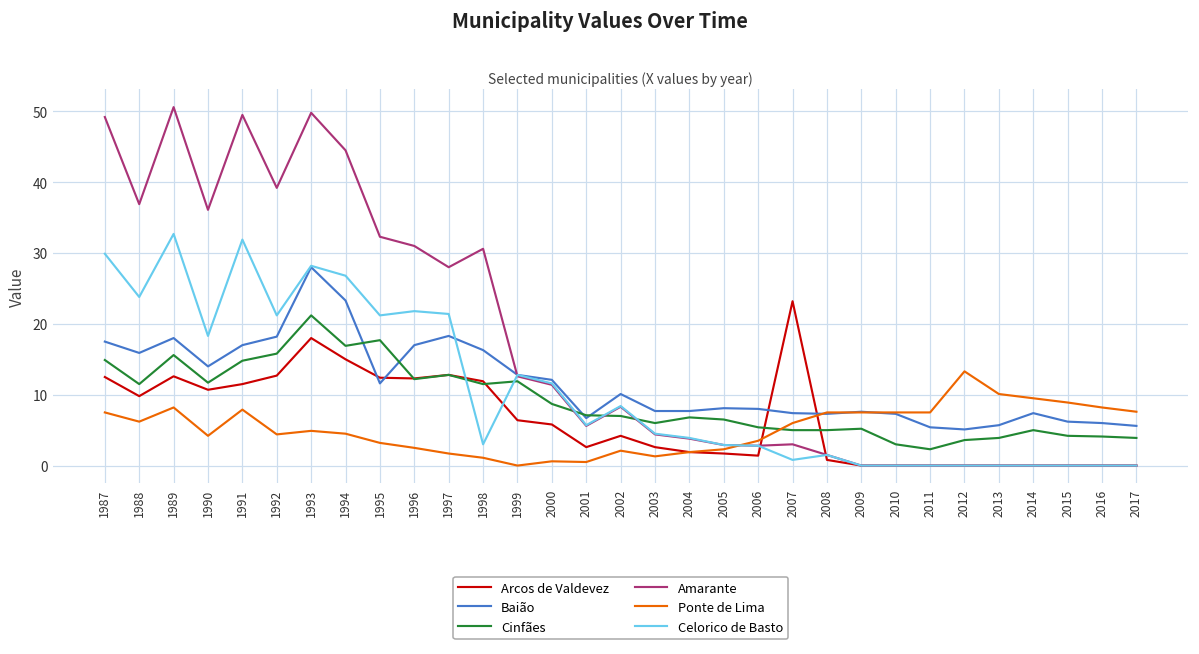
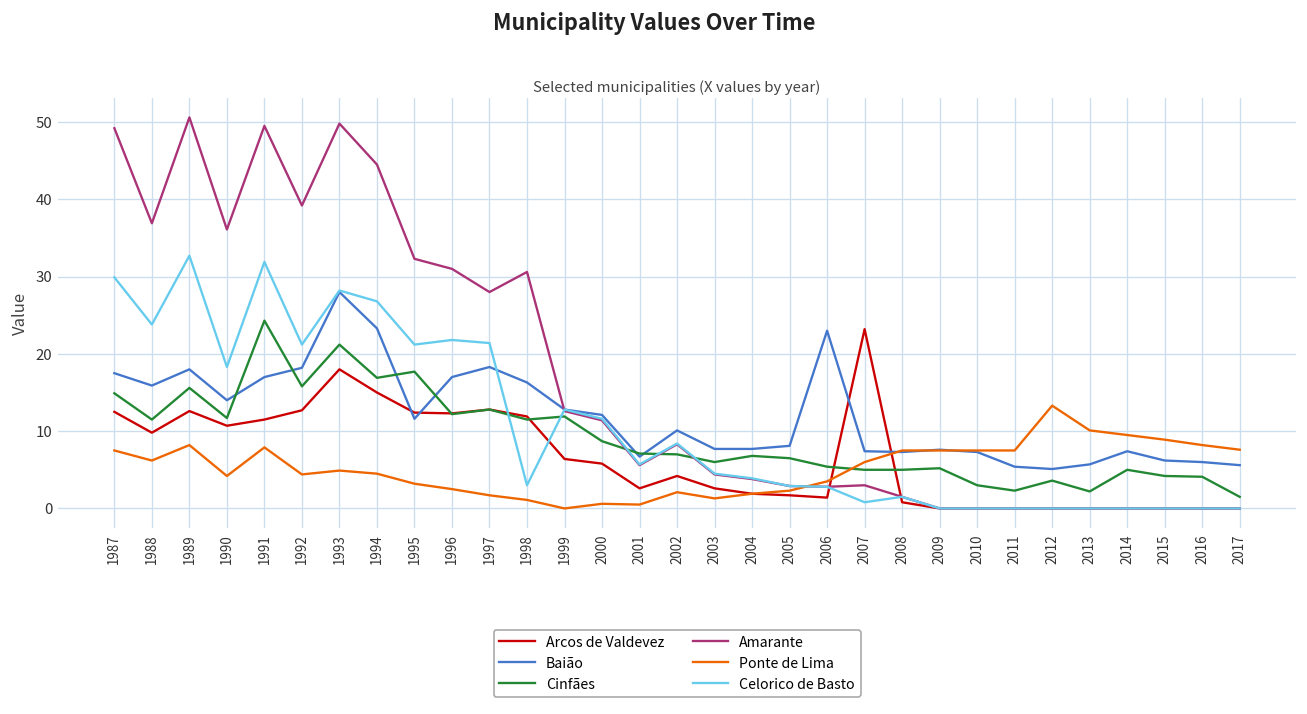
Cinfães, 1991: 15 -> 24
Baião, 2006: 8 -> 23
Cinfães, 2013: 4 -> 2
Cinfães, 2017: 4 -> 2
